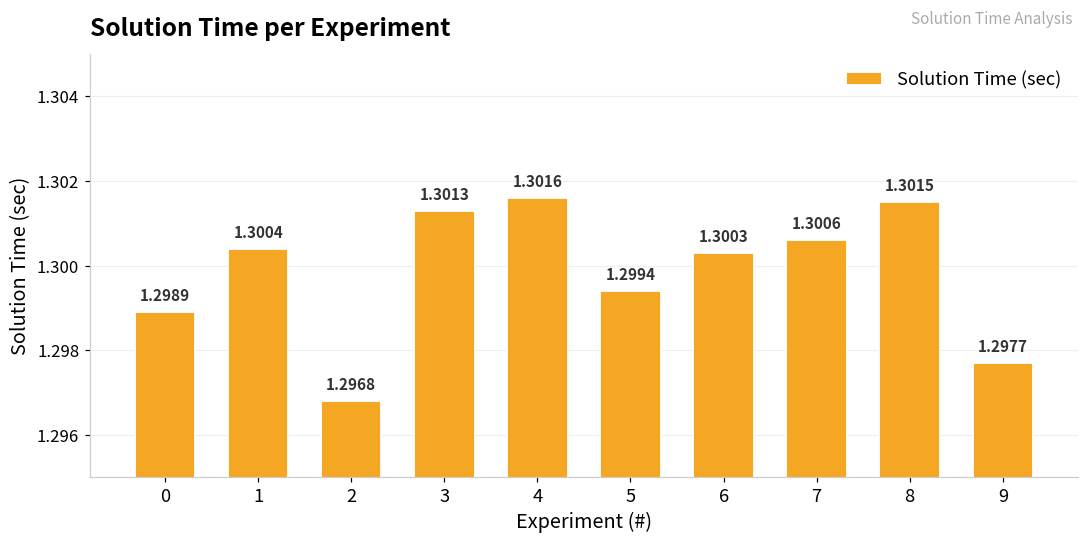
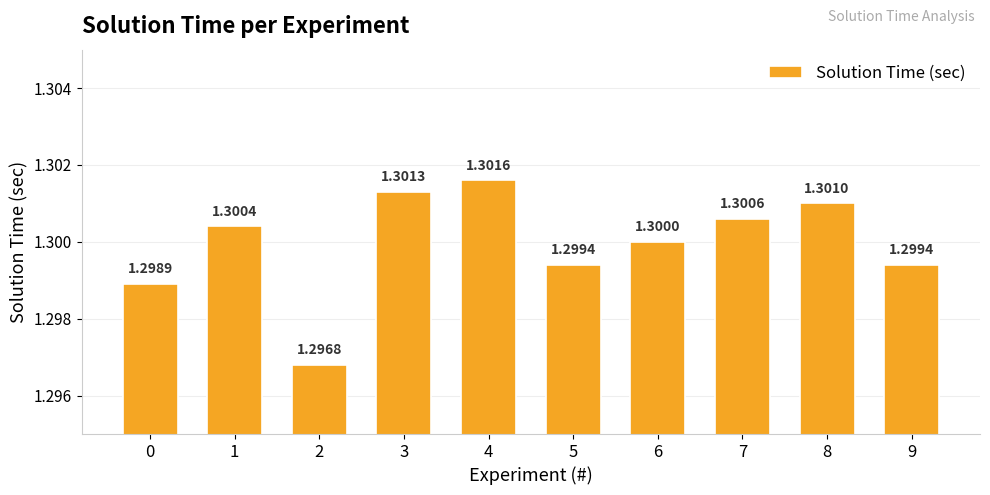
6: 1.3003 -> 1.3000
8: 1.3015 -> 1.3010
9: 1.2977 -> 1.2994
